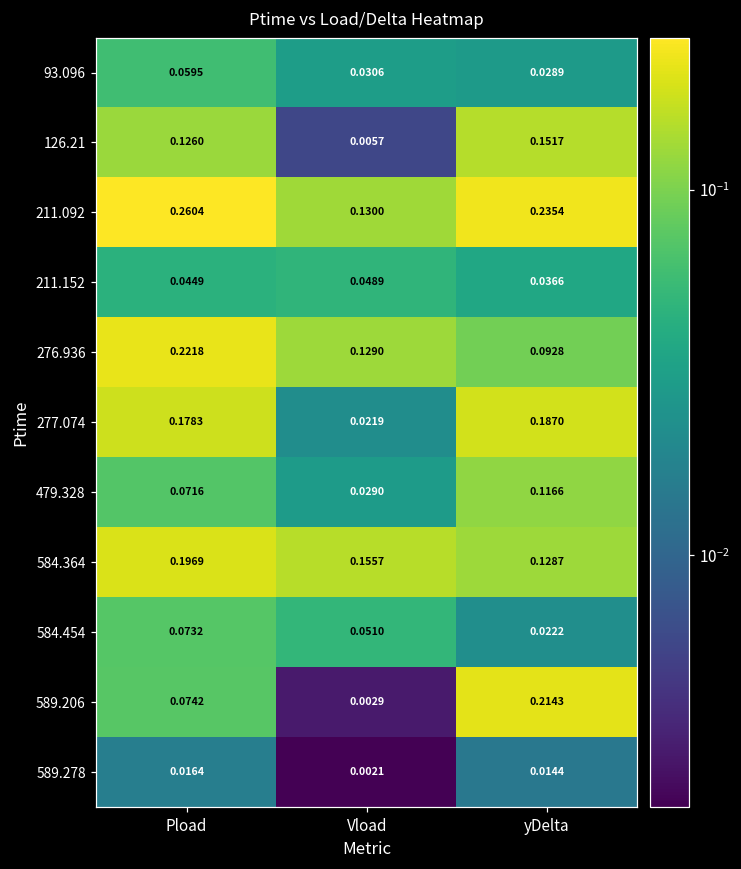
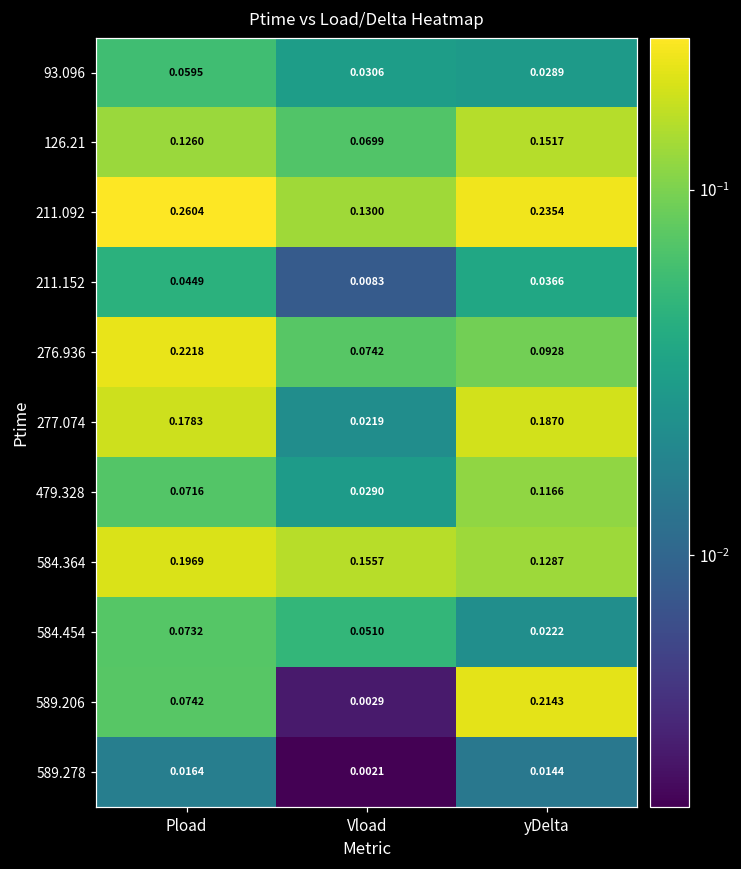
126.21, Vload: 0.0057 -> 0.0699
211.152, Vload: 0.0489 -> 0.0083
276.936, Vload: 0.1290 -> 0.0742
